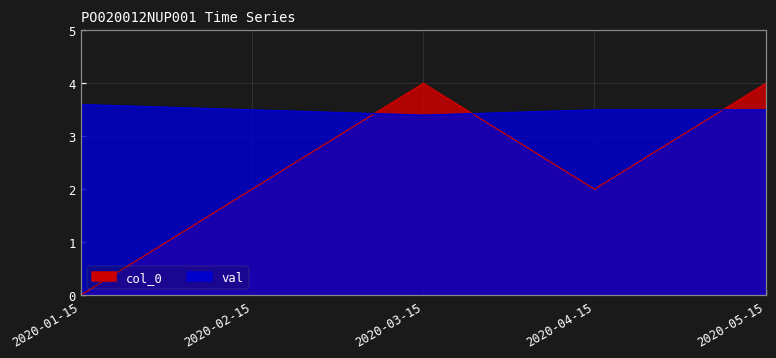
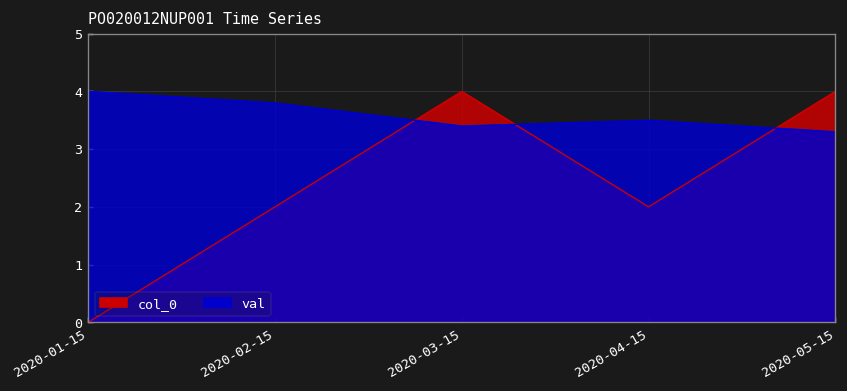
val, 2020-01-15: 3.6 -> 4.0
val, 2020-02-15: 3.5 -> 3.8
val, 2020-05-15: 3.5 -> 3.3
